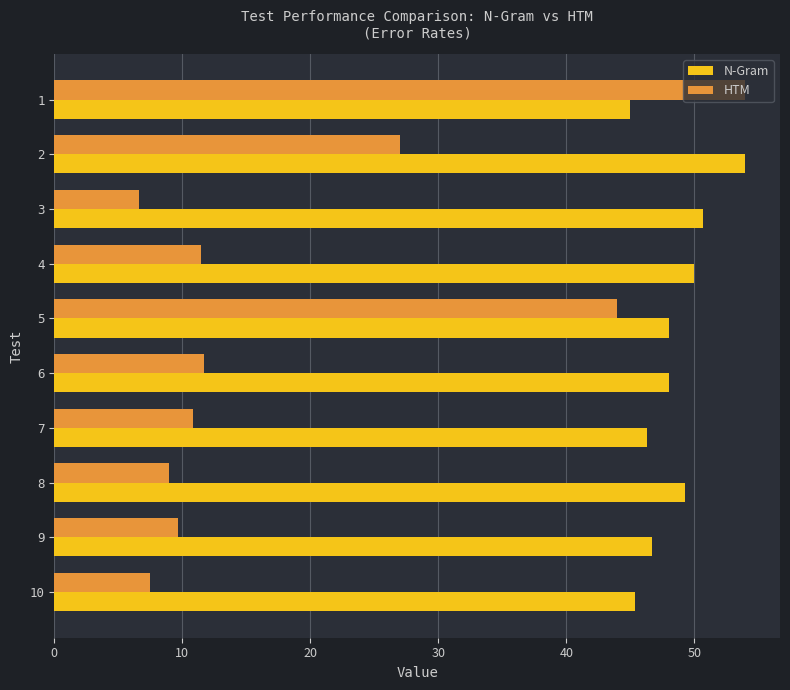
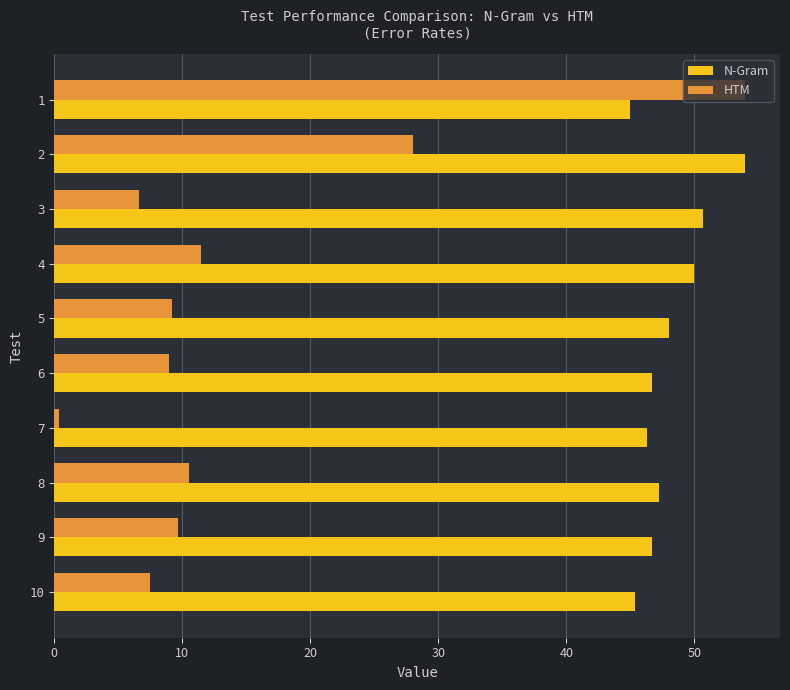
HTM, 2: 27 -> 28
HTM, 5: 44.0 -> 9.2
HTM, 6: 11.7 -> 8.9
N-Gram, 6: 48.0 -> 46.7
HTM, 7: 10.9 -> 0.4
HTM, 8: 9.0 -> 10.5
N-Gram, 8: 49.3 -> 47.3
